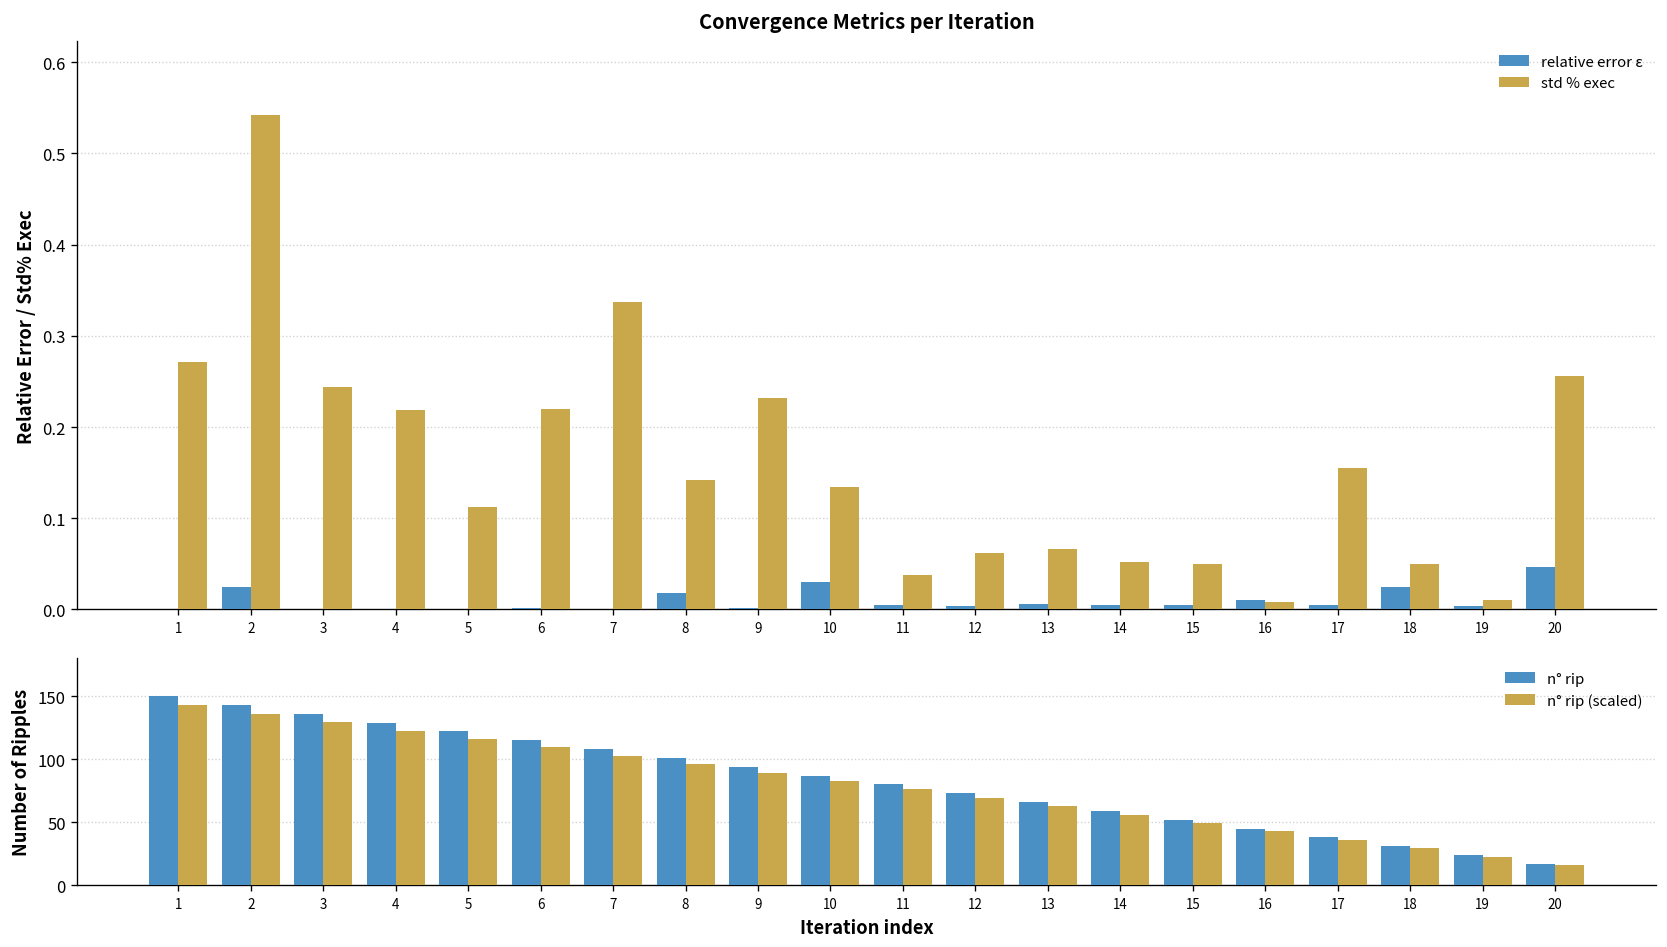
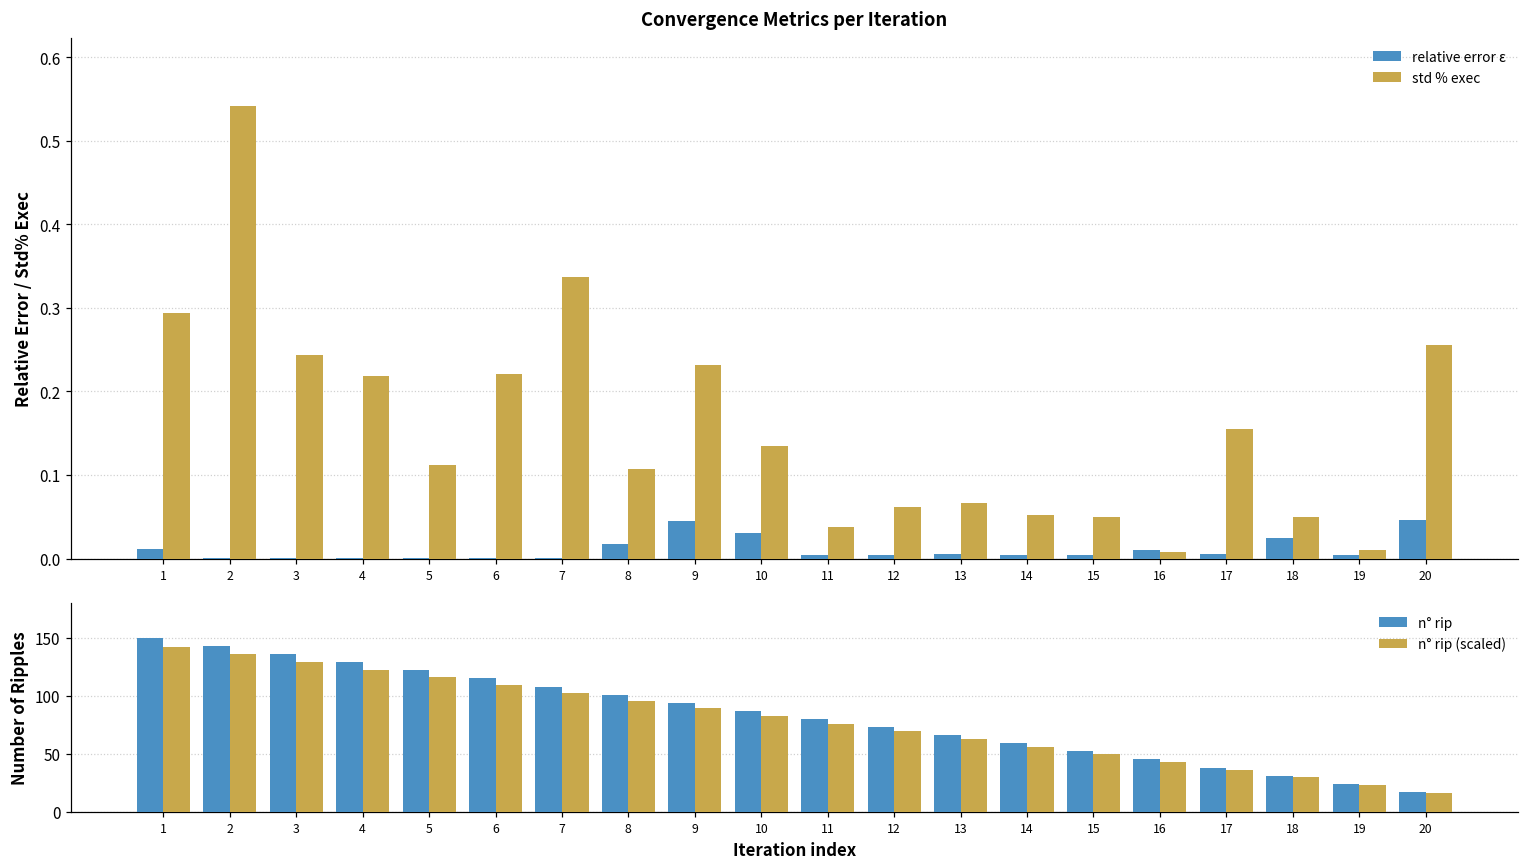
Convergence Metrics per Iteration, relative error ε, 1: 0.00 -> 0.01
Convergence Metrics per Iteration, std % exec, 1: 0.27 -> 0.29
Convergence Metrics per Iteration, relative error ε, 2: 0.02 -> 0.00
Convergence Metrics per Iteration, std % exec, 8: 0.14 -> 0.11
Convergence Metrics per Iteration, relative error ε, 9: 0.00 -> 0.04
